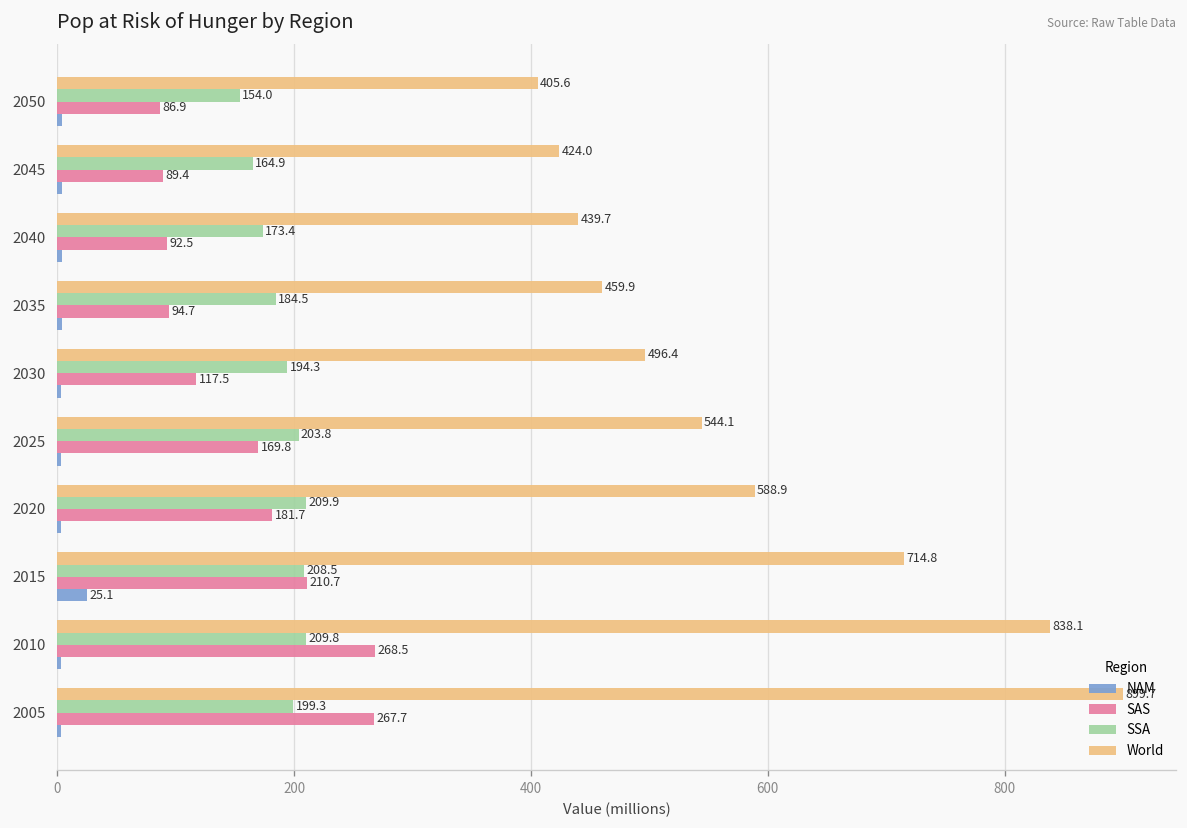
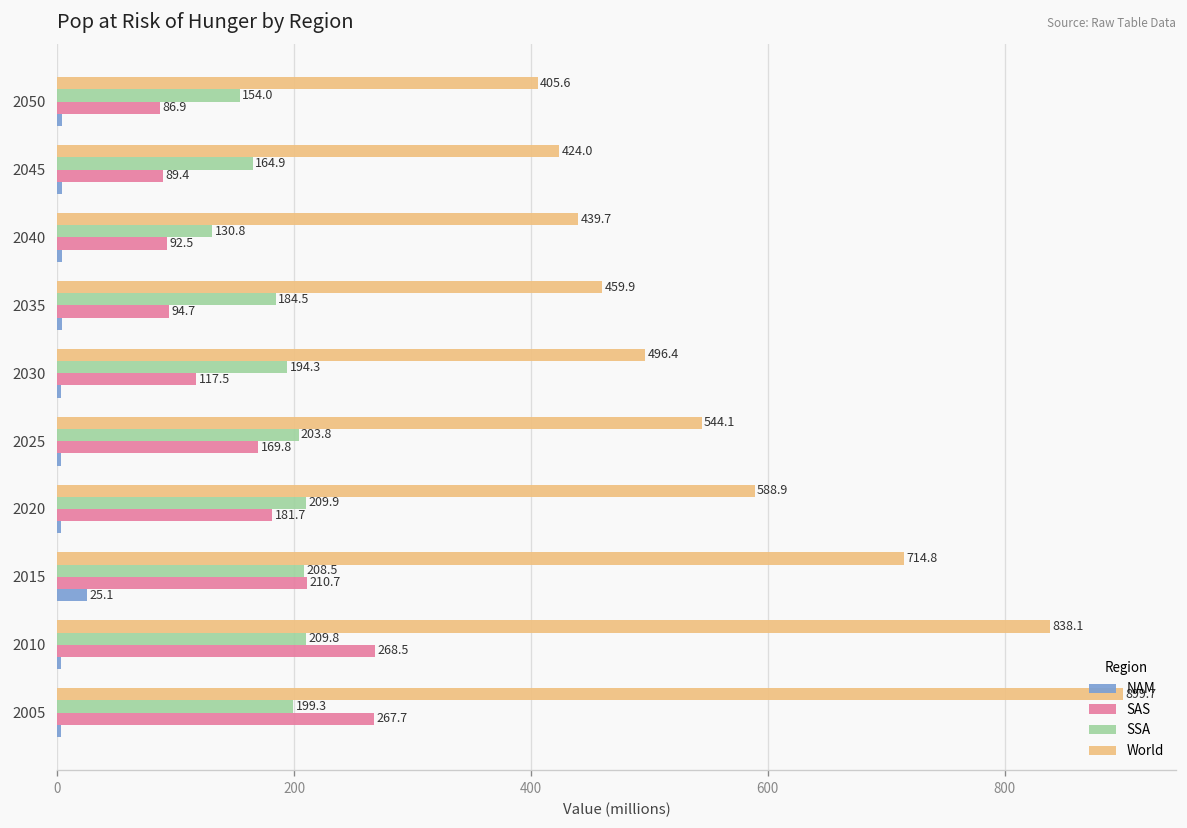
SSA, 2040: 173.4 -> 130.8
